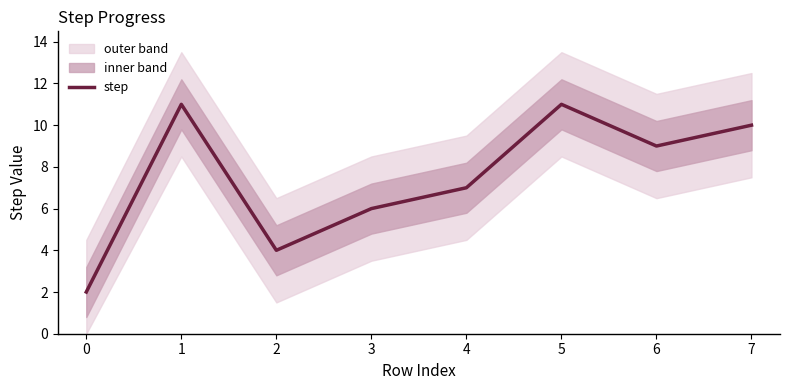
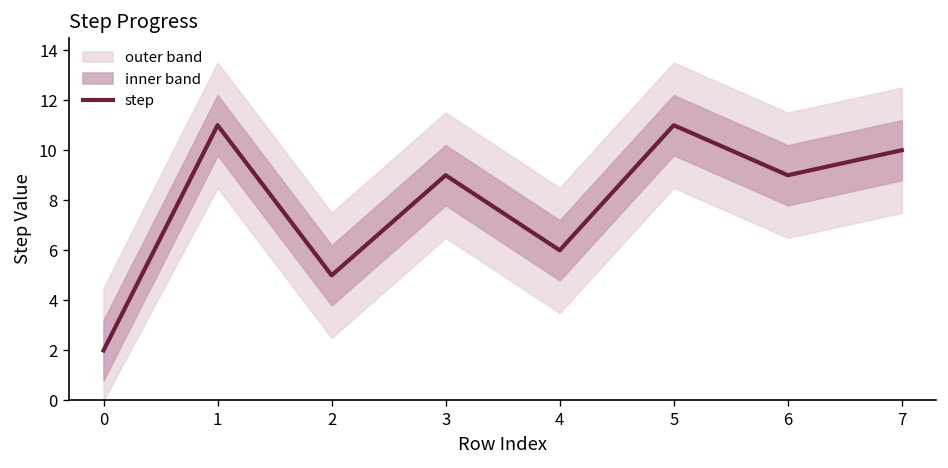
step, 2: 4 -> 5
step, 3: 6 -> 9
step, 4: 7 -> 6
